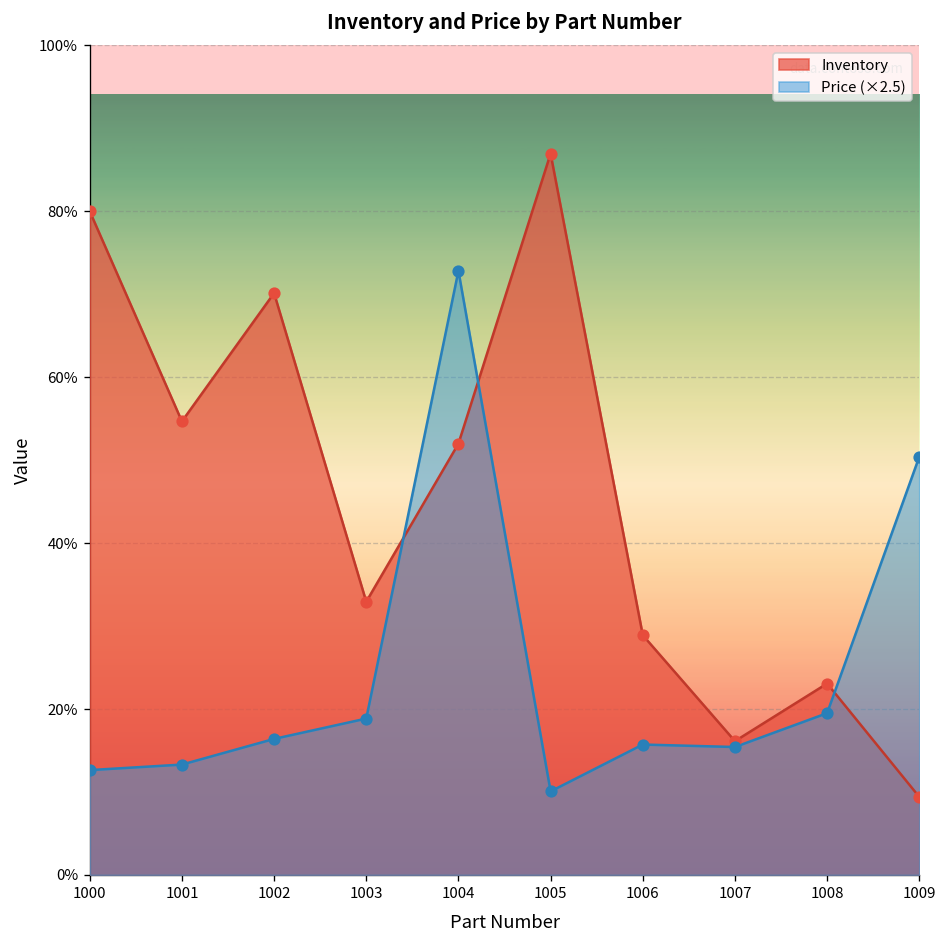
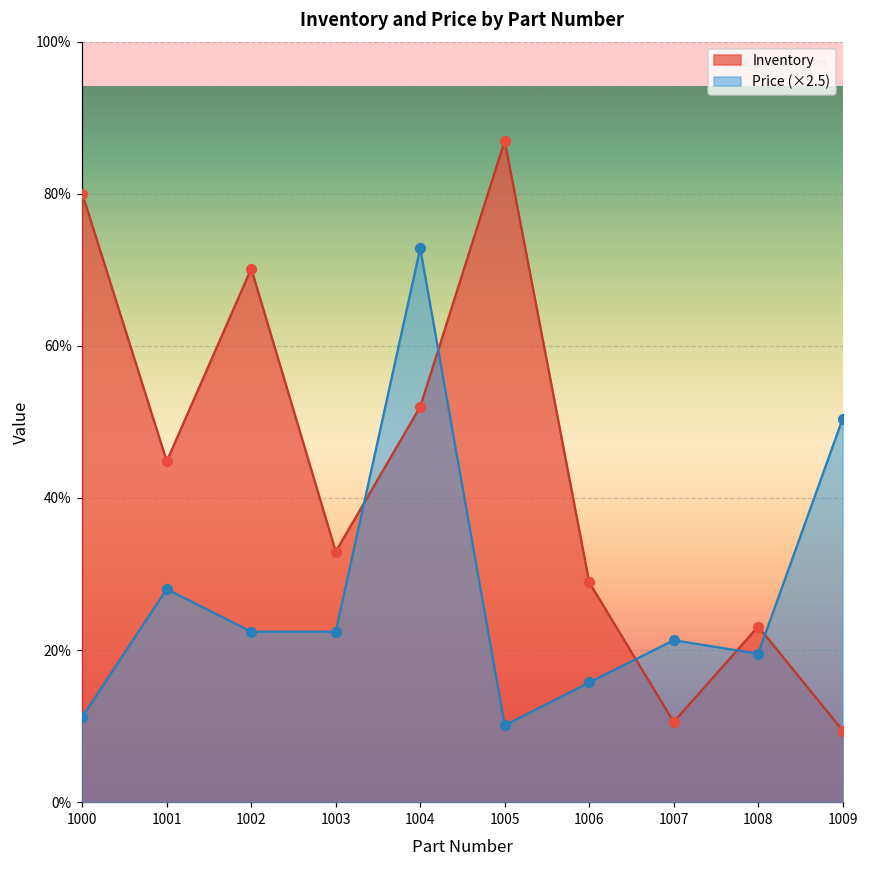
Price (×2.5), 1000: 13% -> 11%
Inventory, 1001: 55% -> 45%
Price (×2.5), 1001: 13% -> 28%
Price (×2.5), 1002: 16% -> 22%
Price (×2.5), 1003: 19% -> 22%
Inventory, 1007: 16% -> 11%
Price (×2.5), 1007: 15% -> 21%
